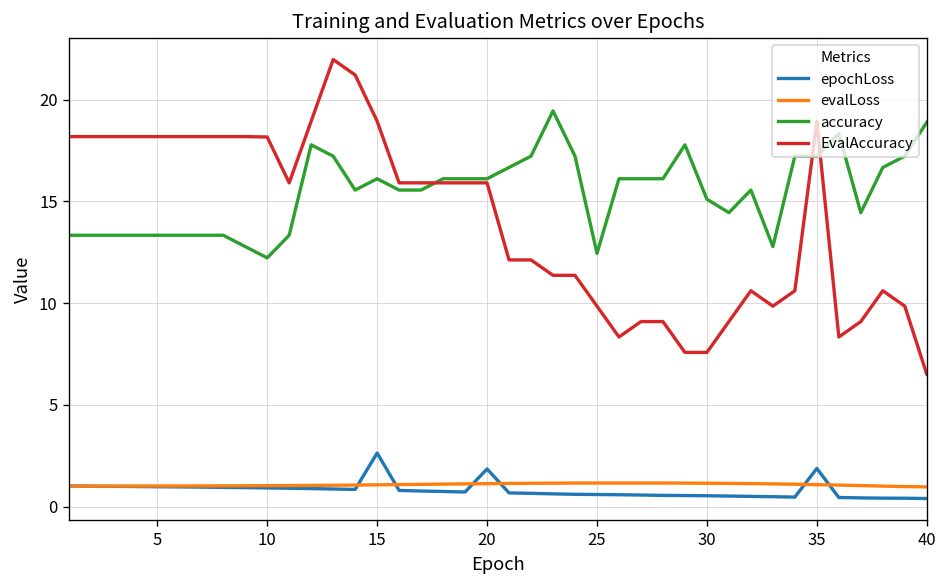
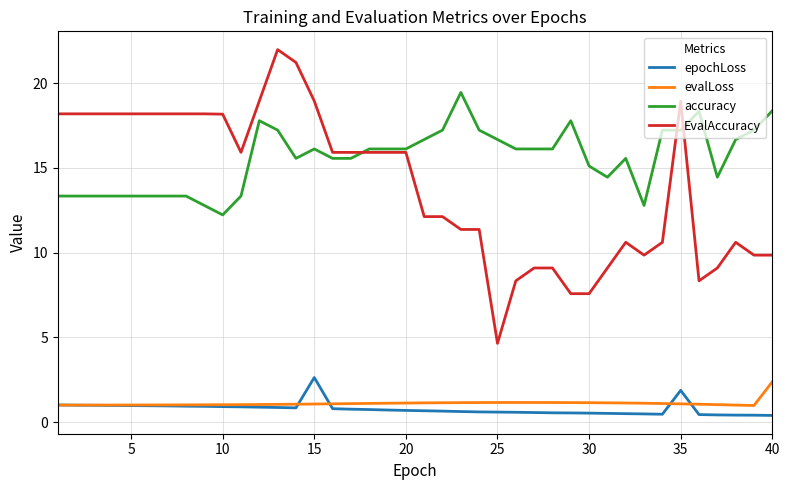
epochLoss, 20: 1.8 -> 0.7
accuracy, 25: 12.4 -> 16.7
EvalAccuracy, 25: 9.8 -> 4.6
evalLoss, 40: 1.0 -> 2.4
accuracy, 40: 18.9 -> 18.4
EvalAccuracy, 40: 6.5 -> 9.8
